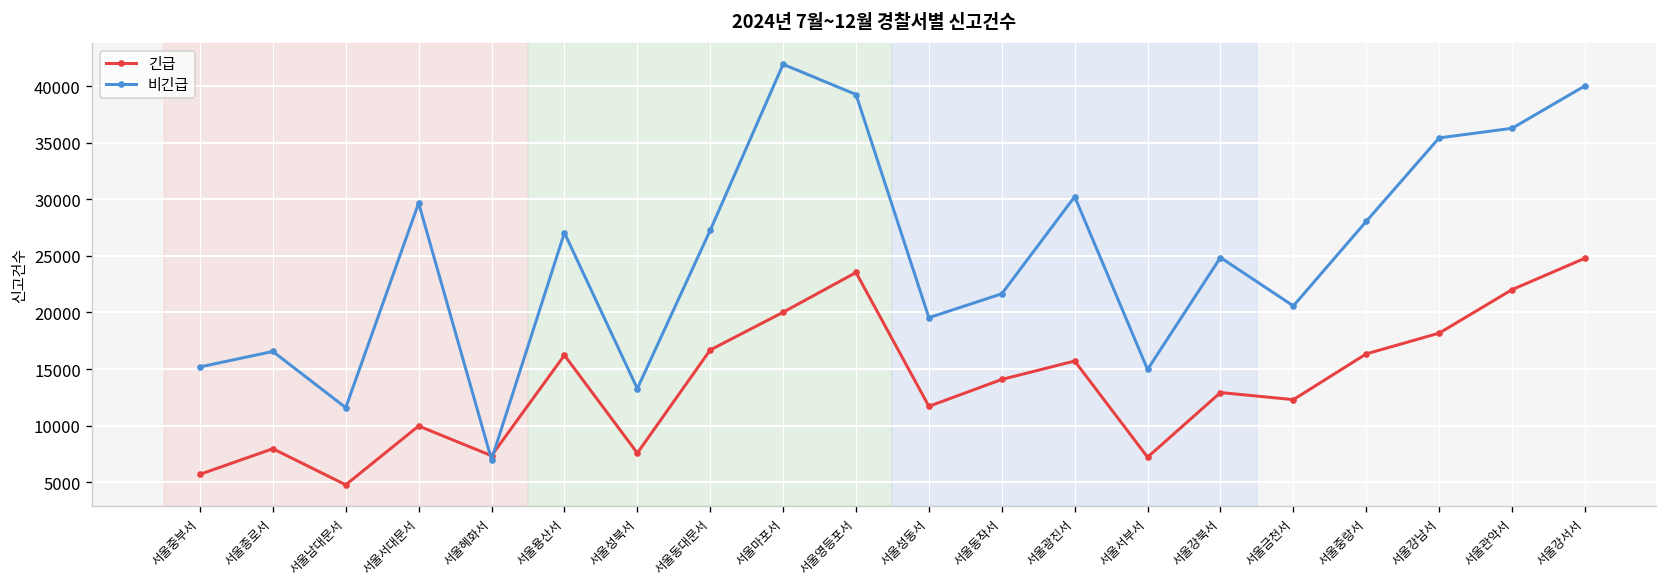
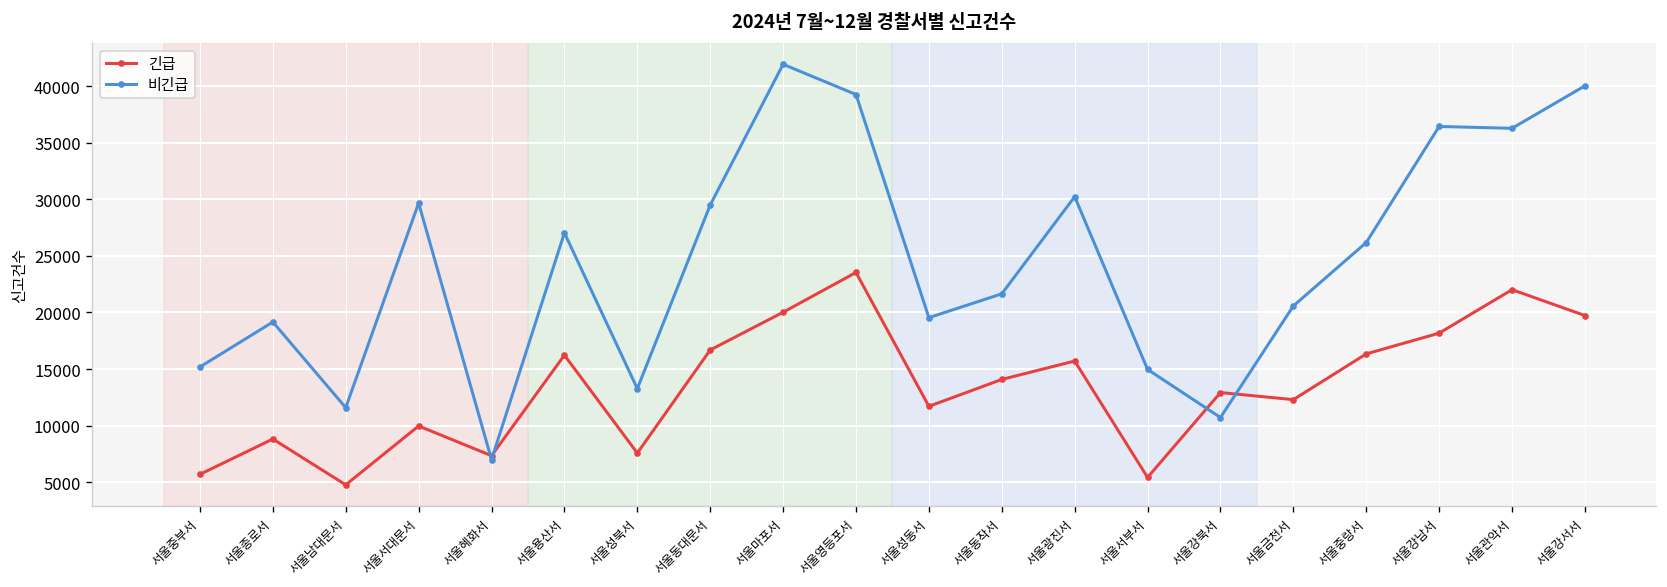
긴급, 서울종로서: 8000 -> 9000
비긴급, 서울종로서: 17000 -> 19000
비긴급, 서울동대문서: 27000 -> 29000
긴급, 서울서부서: 7000 -> 5000
비긴급, 서울강북서: 25000 -> 11000
비긴급, 서울중랑서: 28000 -> 26000
비긴급, 서울강남서: 35000 -> 36000
긴급, 서울강서서: 25000 -> 20000
